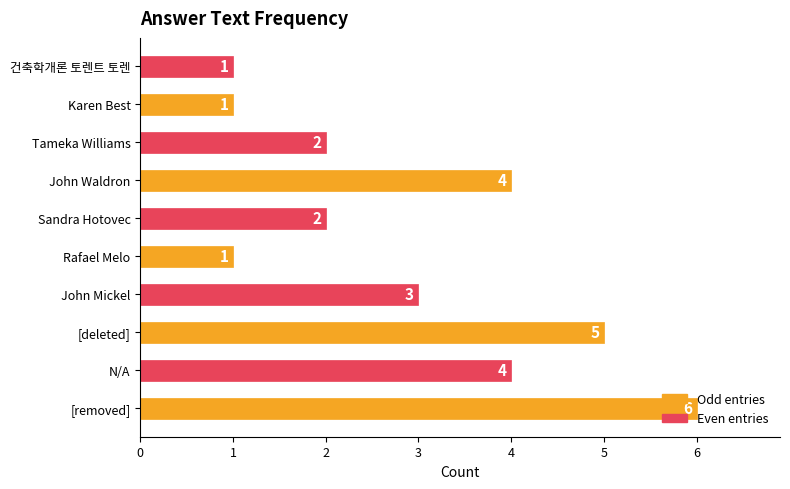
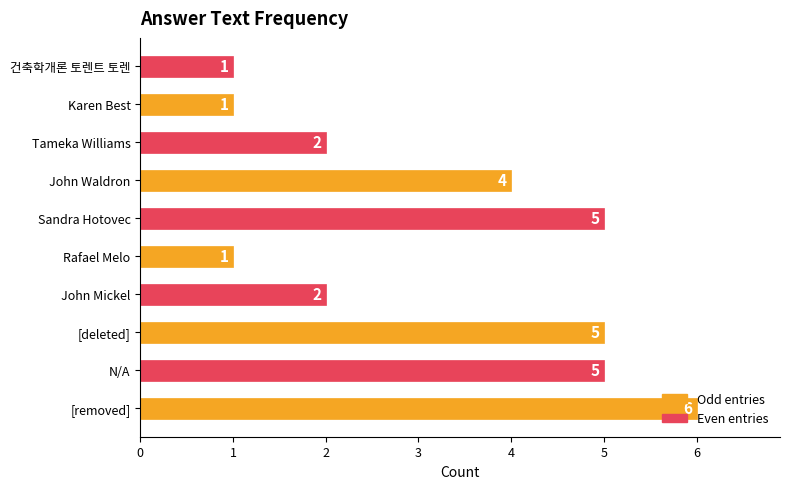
Sandra Hotovec: 2 -> 5
John Mickel: 3 -> 2
N/A: 4 -> 5
